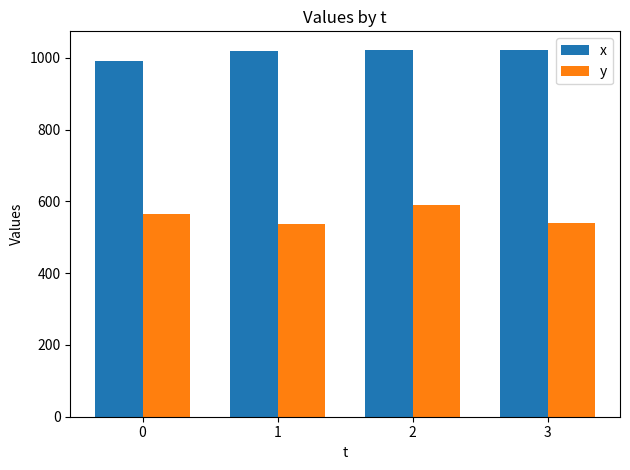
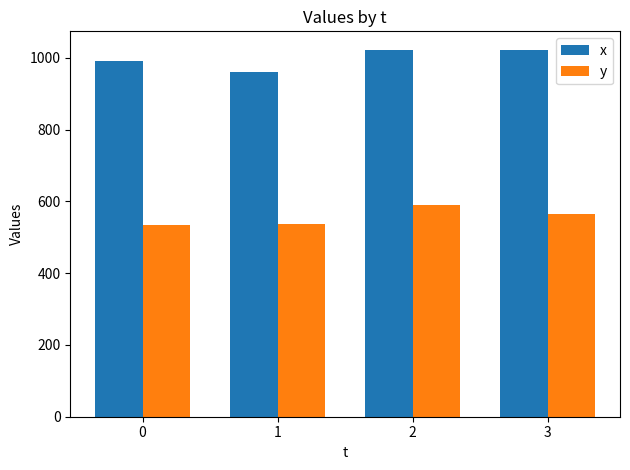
y, 0: 560 -> 540
x, 1: 1020 -> 960
y, 3: 540 -> 560
